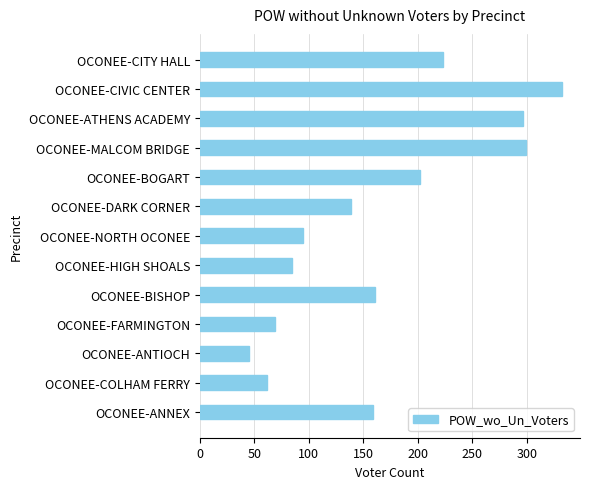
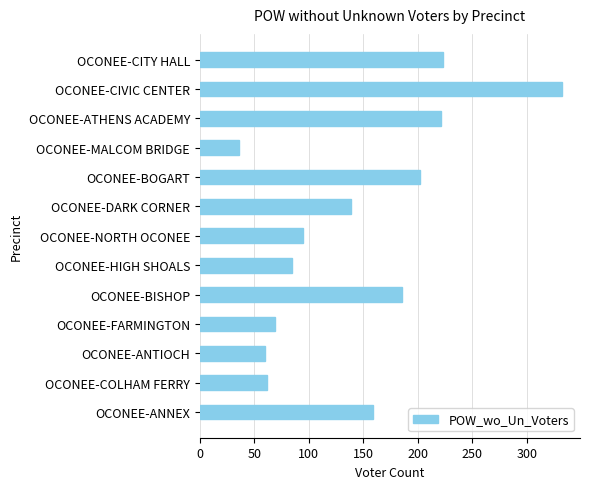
OCONEE-ATHENS ACADEMY: 296 -> 221
OCONEE-MALCOM BRIDGE: 299 -> 36
OCONEE-BISHOP: 161 -> 185
OCONEE-ANTIOCH: 45 -> 60
